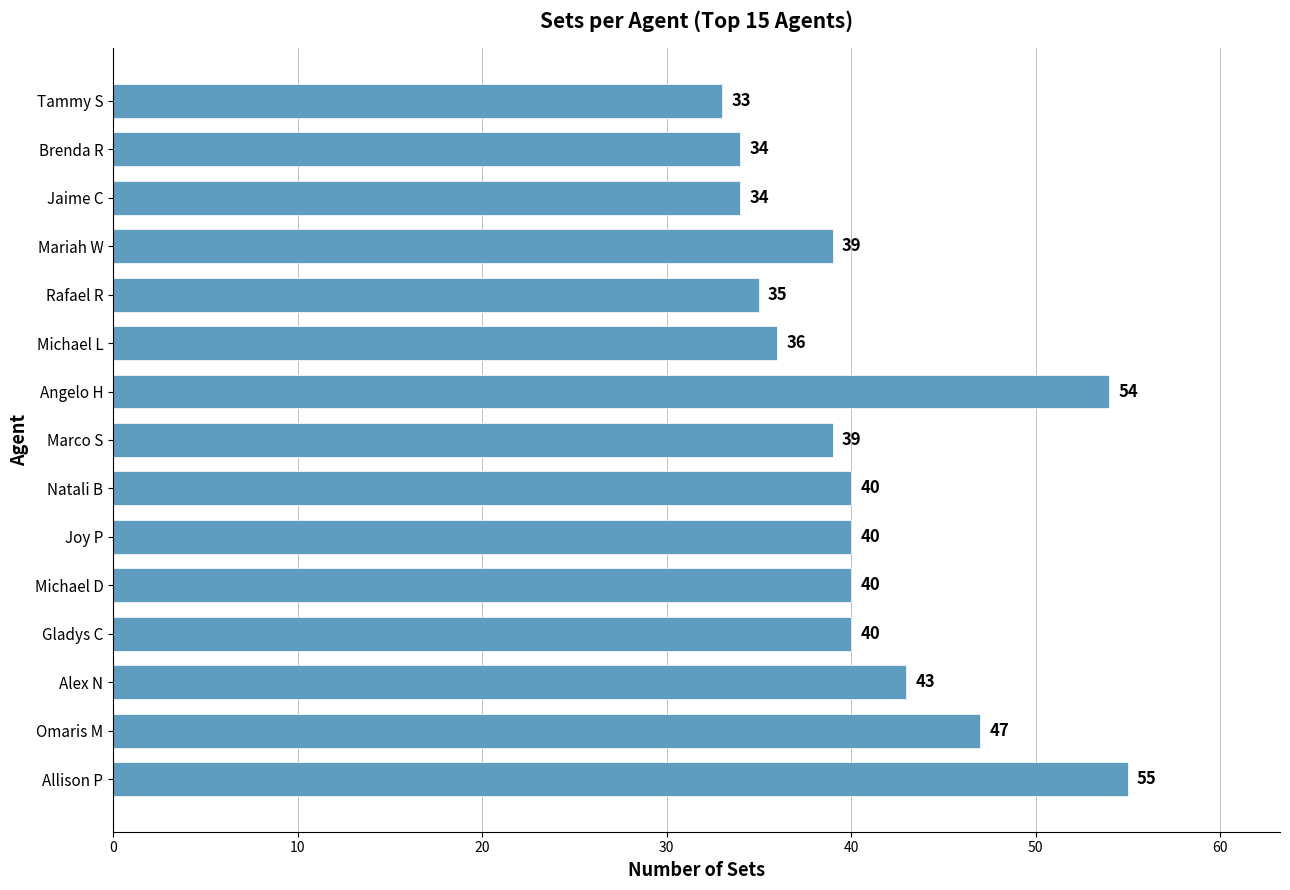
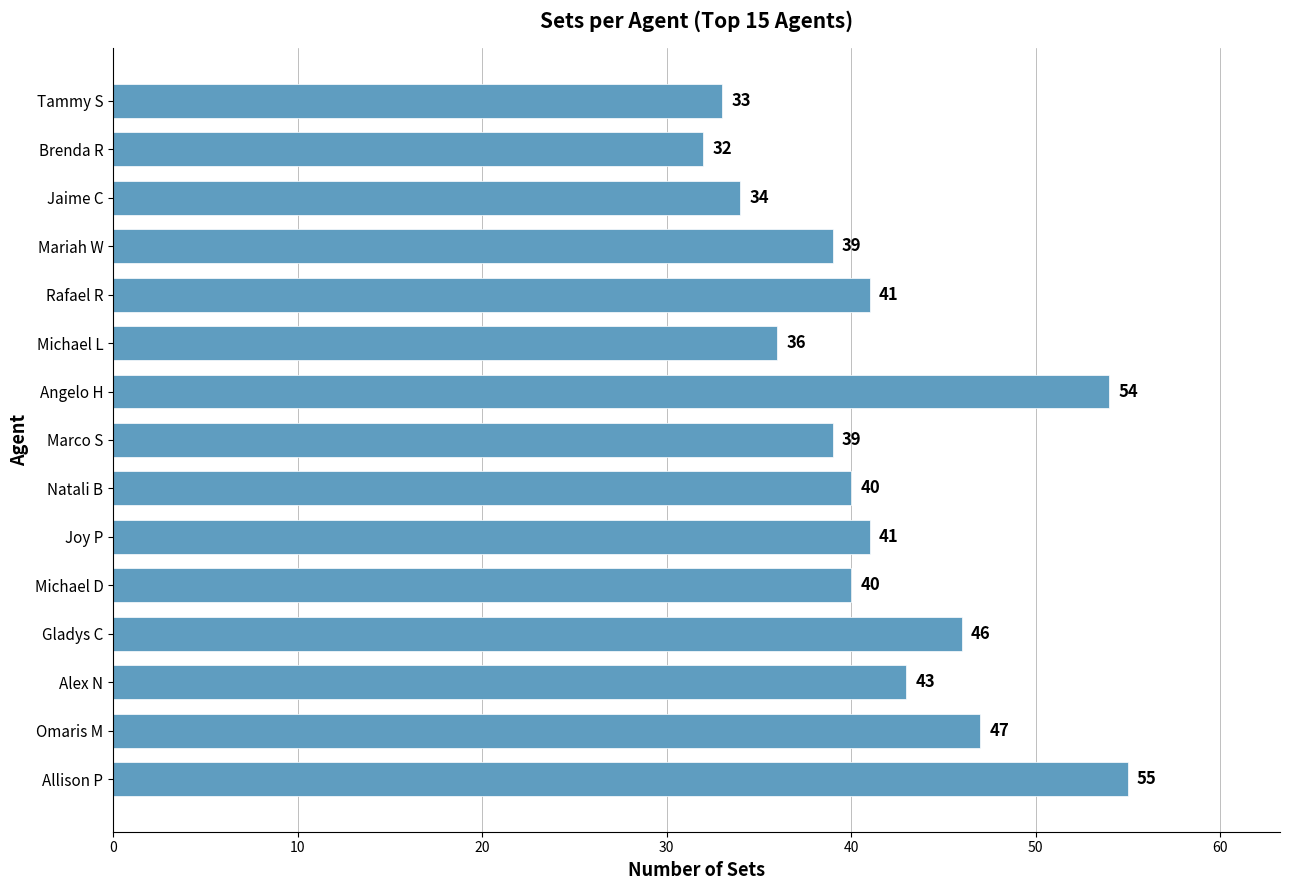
Brenda R: 34 -> 32
Rafael R: 35 -> 41
Joy P: 40 -> 41
Gladys C: 40 -> 46
